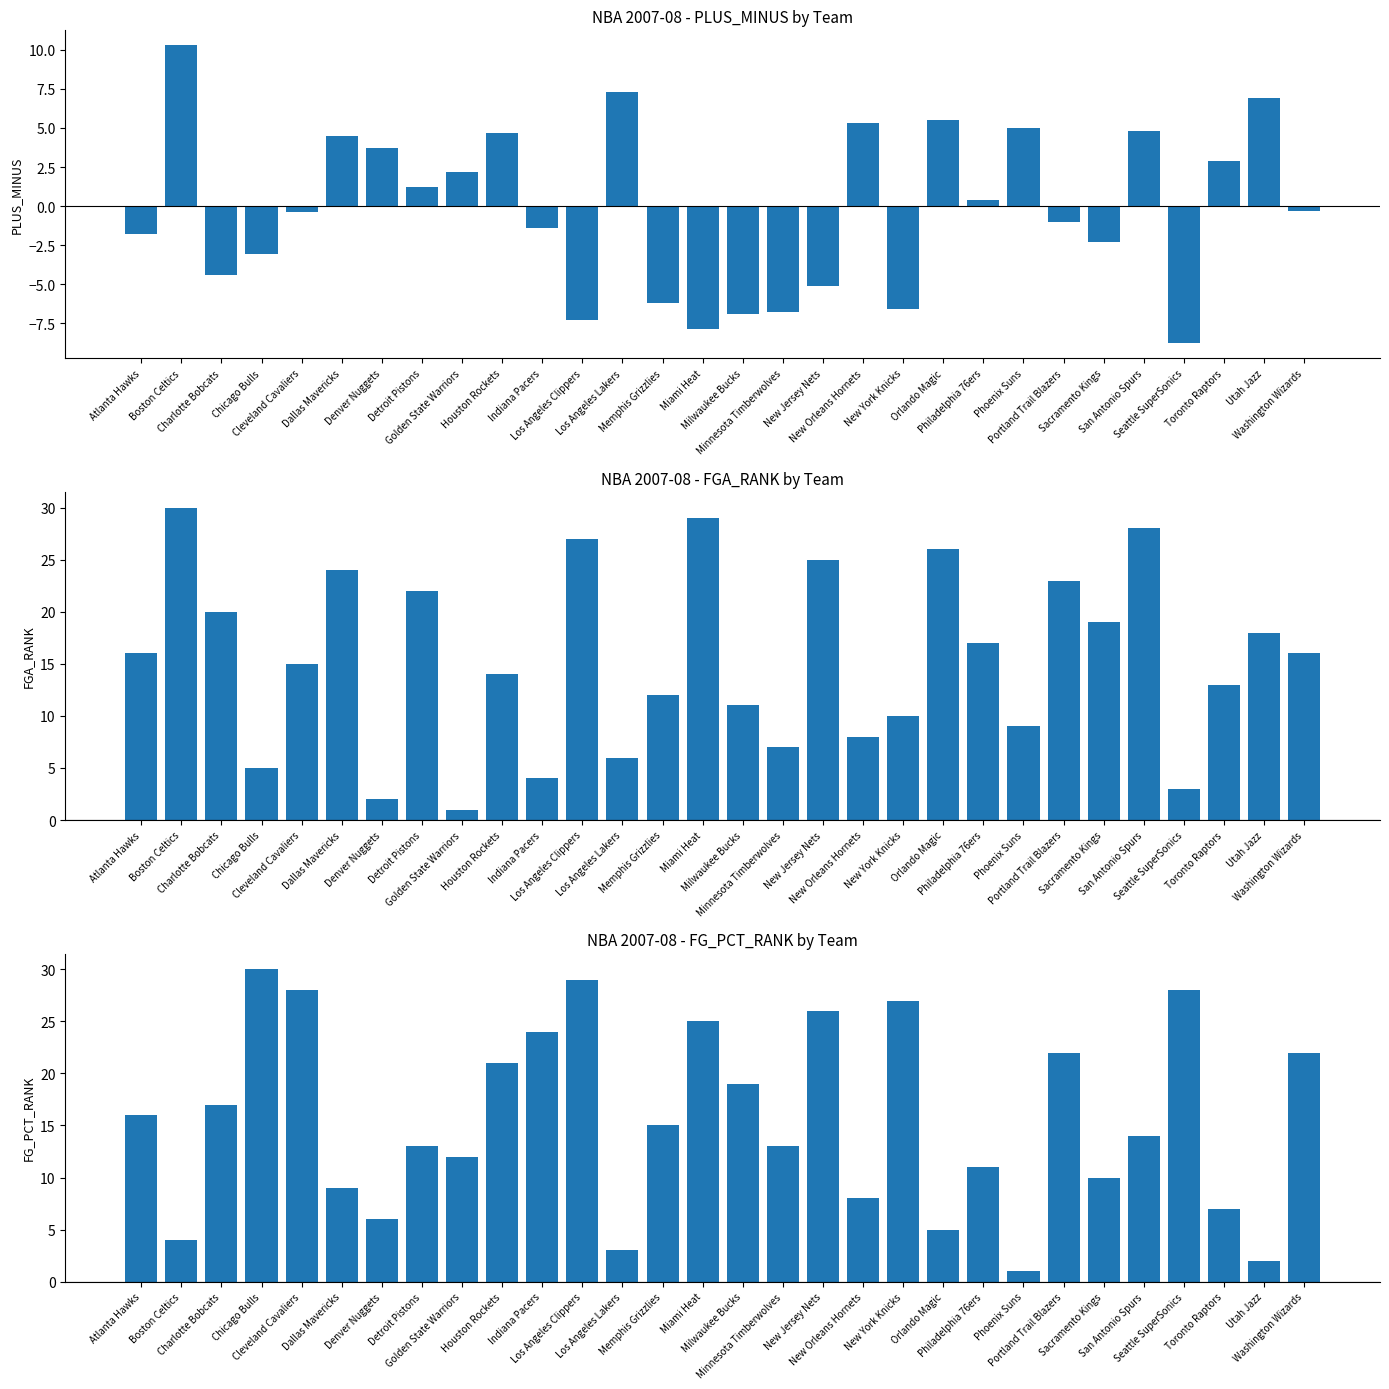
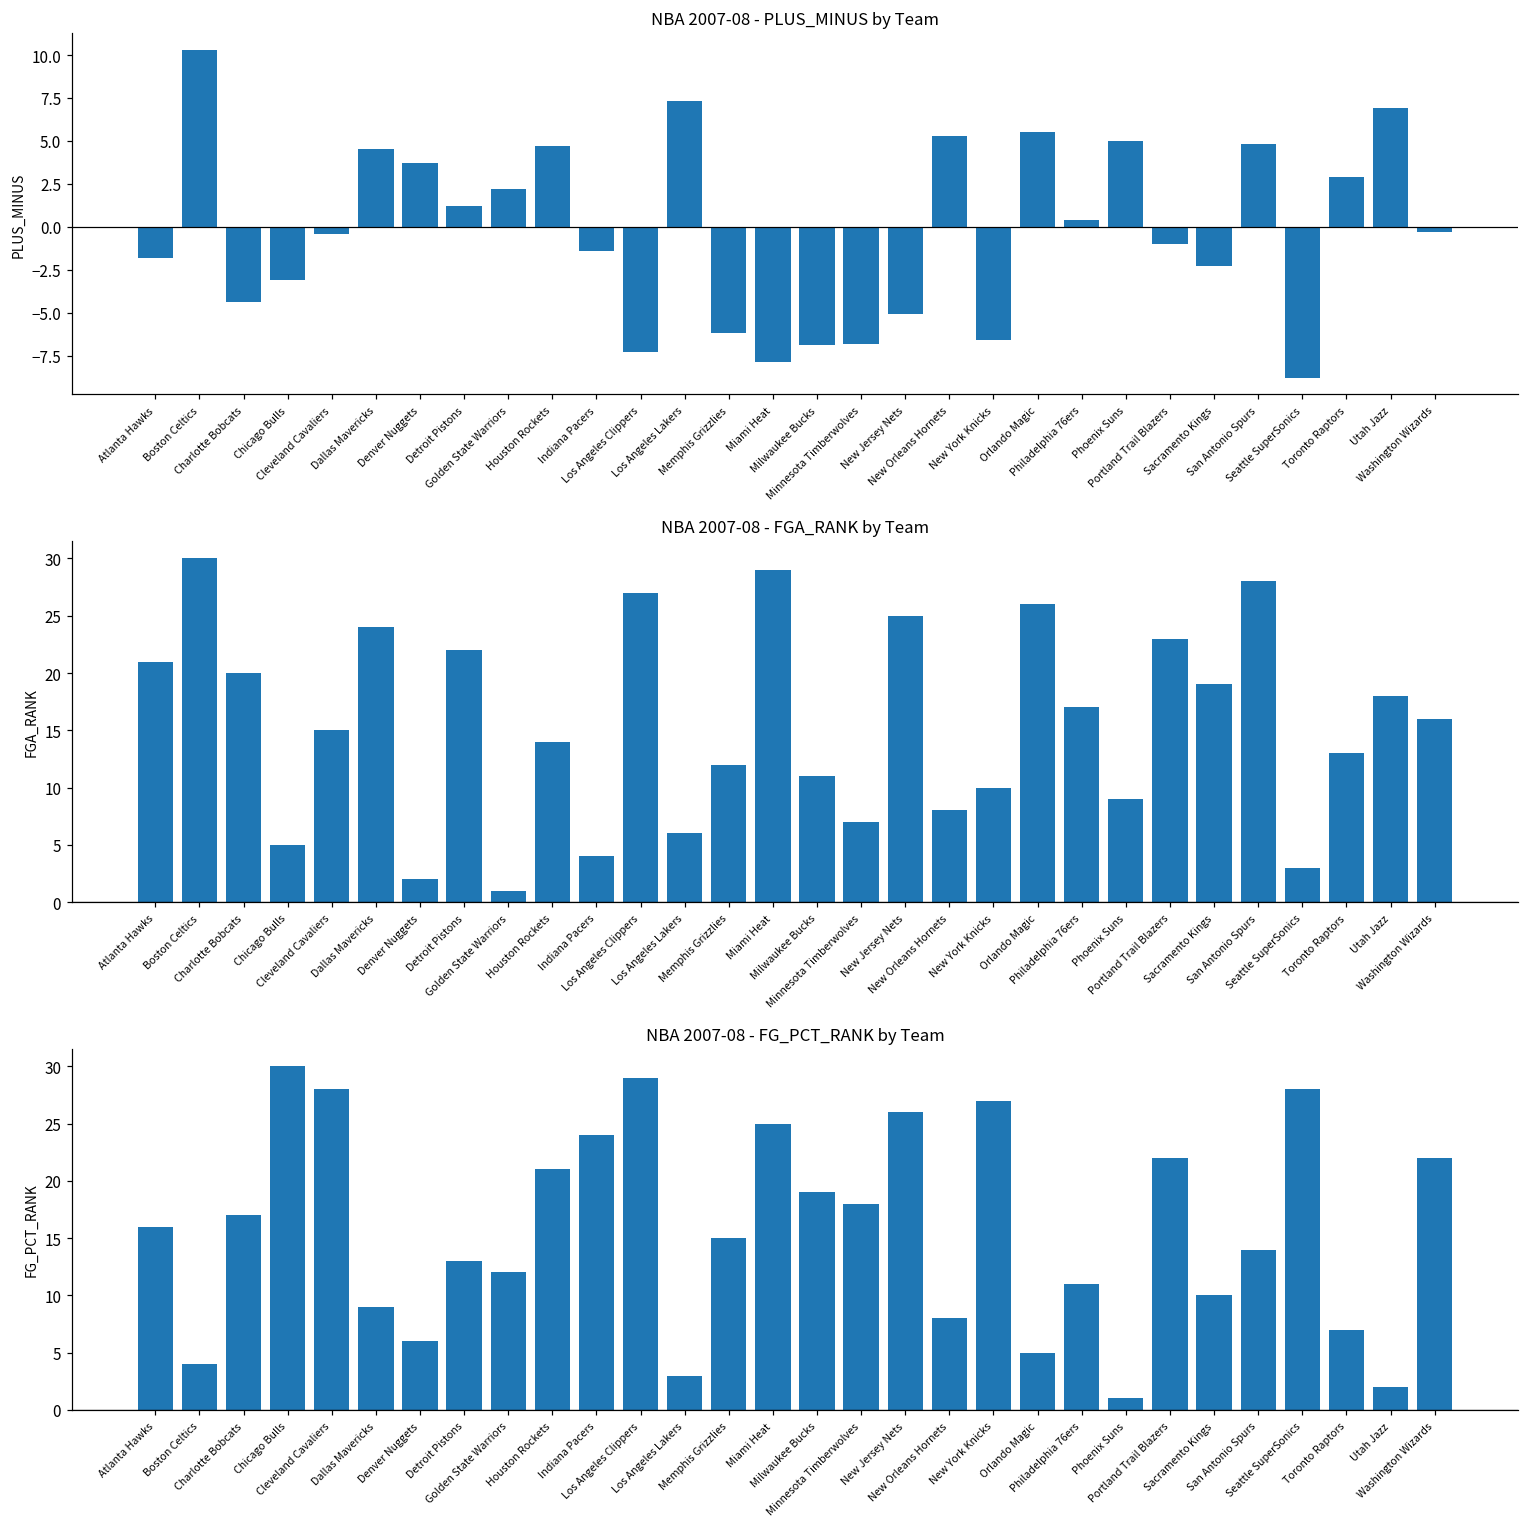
NBA 2007-08 - FGA_RANK by Team, Atlanta Hawks: 16 -> 21
NBA 2007-08 - FG_PCT_RANK by Team, Minnesota Timberwolves: 13 -> 18
